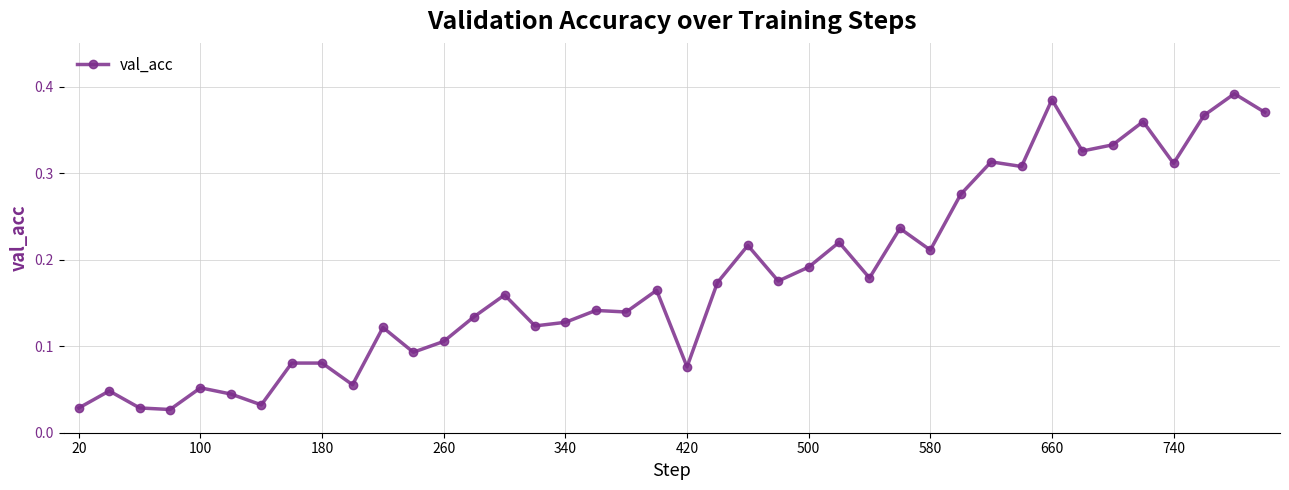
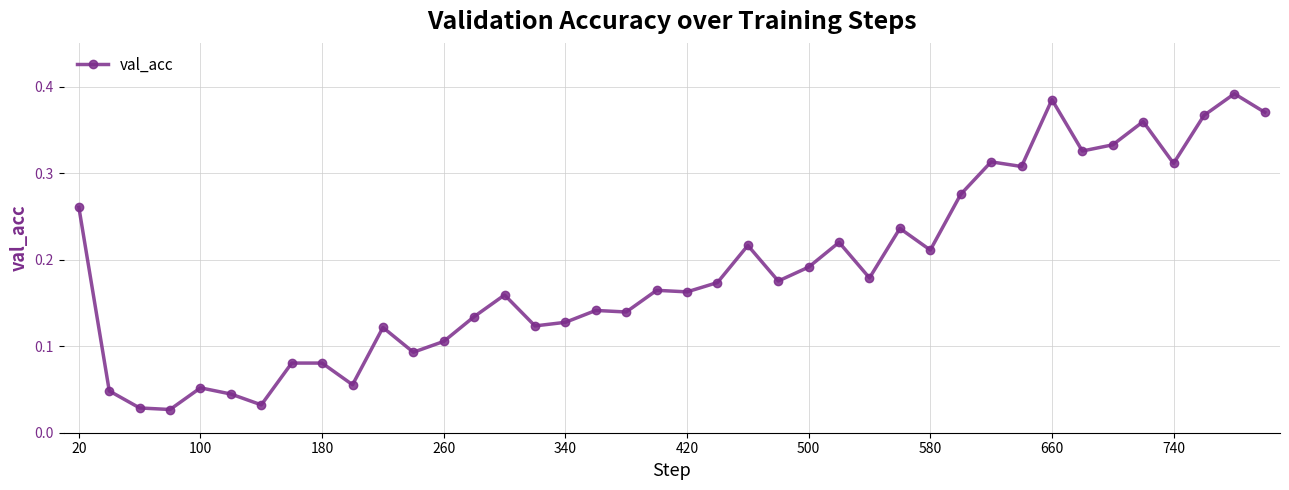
20: 0.03 -> 0.26
420: 0.08 -> 0.16
